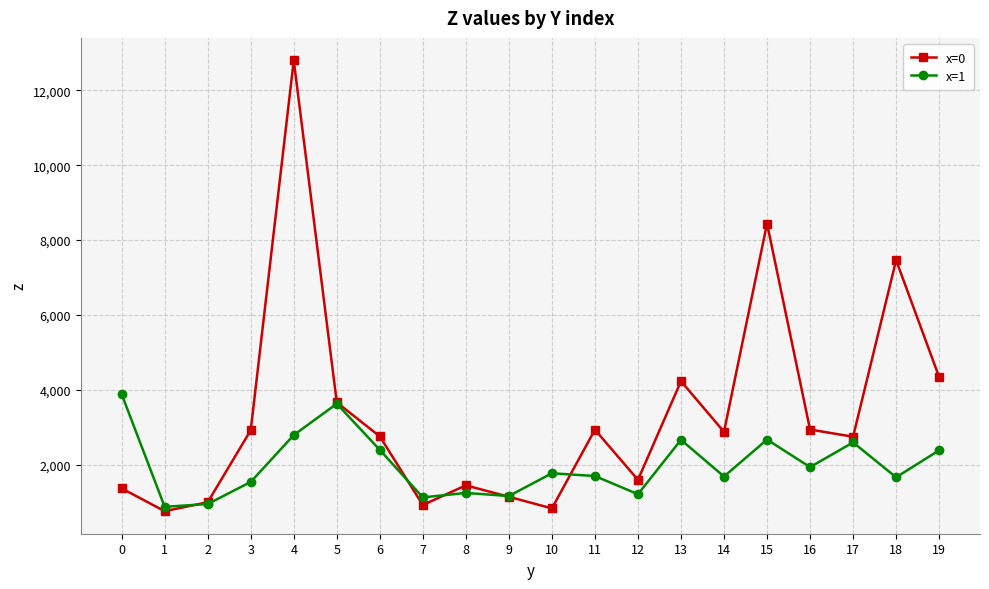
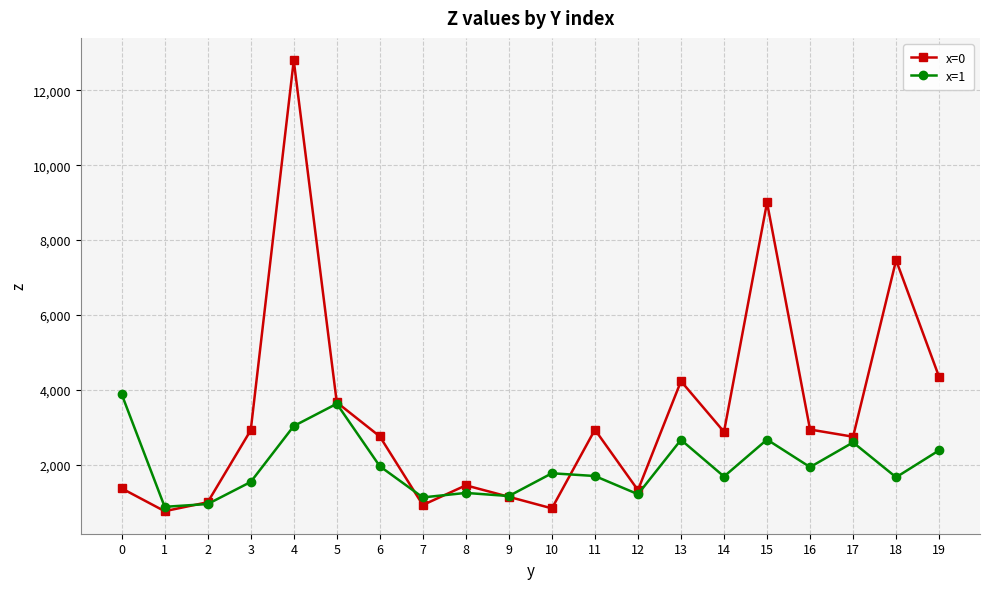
x=1, 4: 2,800 -> 3,000
x=1, 6: 2,400 -> 2,000
x=0, 12: 1,600 -> 1,300
x=0, 15: 8,400 -> 9,000
